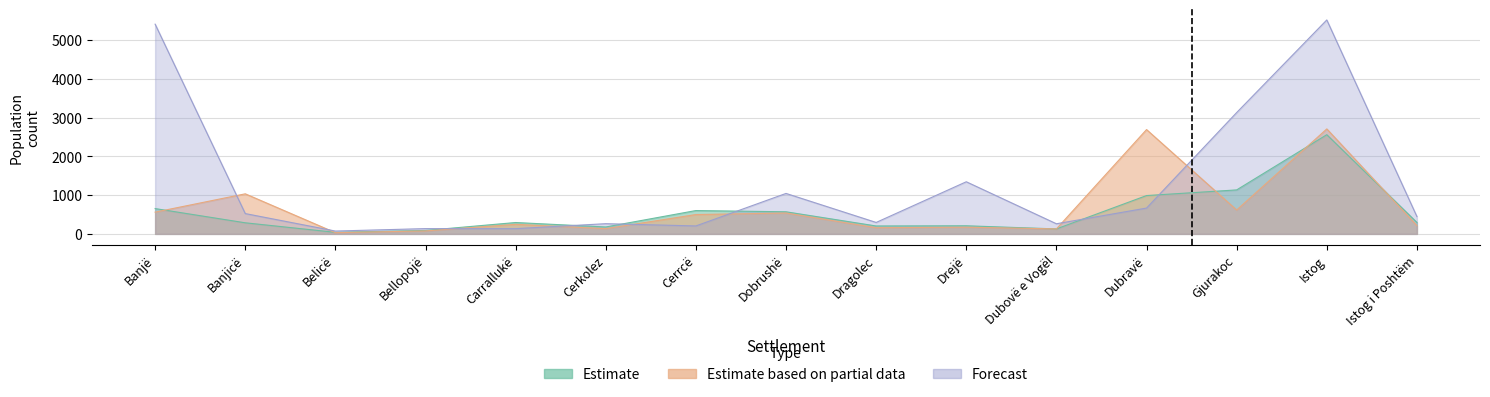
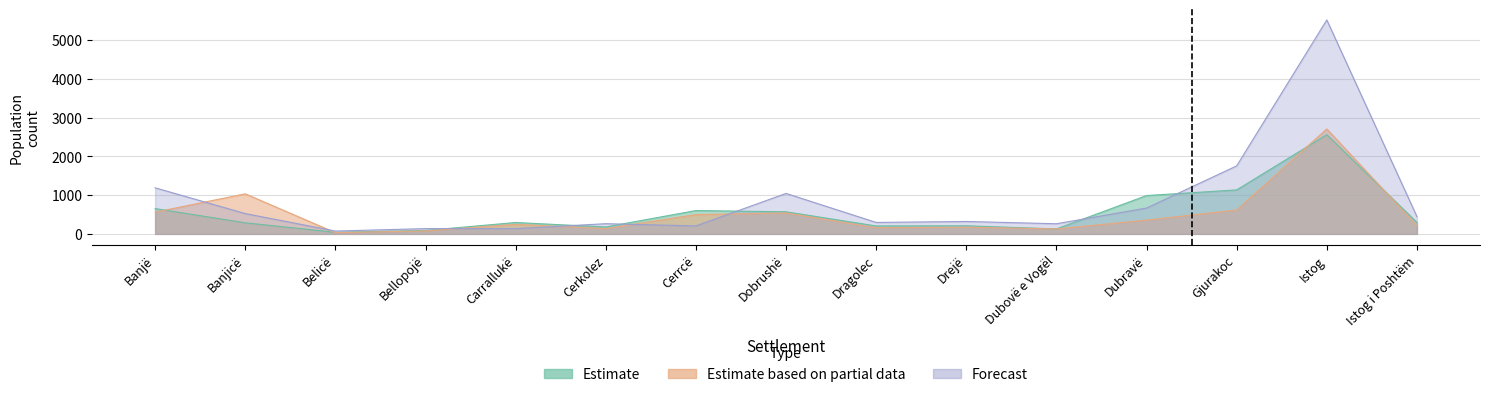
Forecast, Banjë: 5400 -> 1200
Forecast, Drejë: 1300 -> 300
Estimate based on partial data, Dubravë: 2700 -> 400
Forecast, Gjurakoc: 3100 -> 1800
